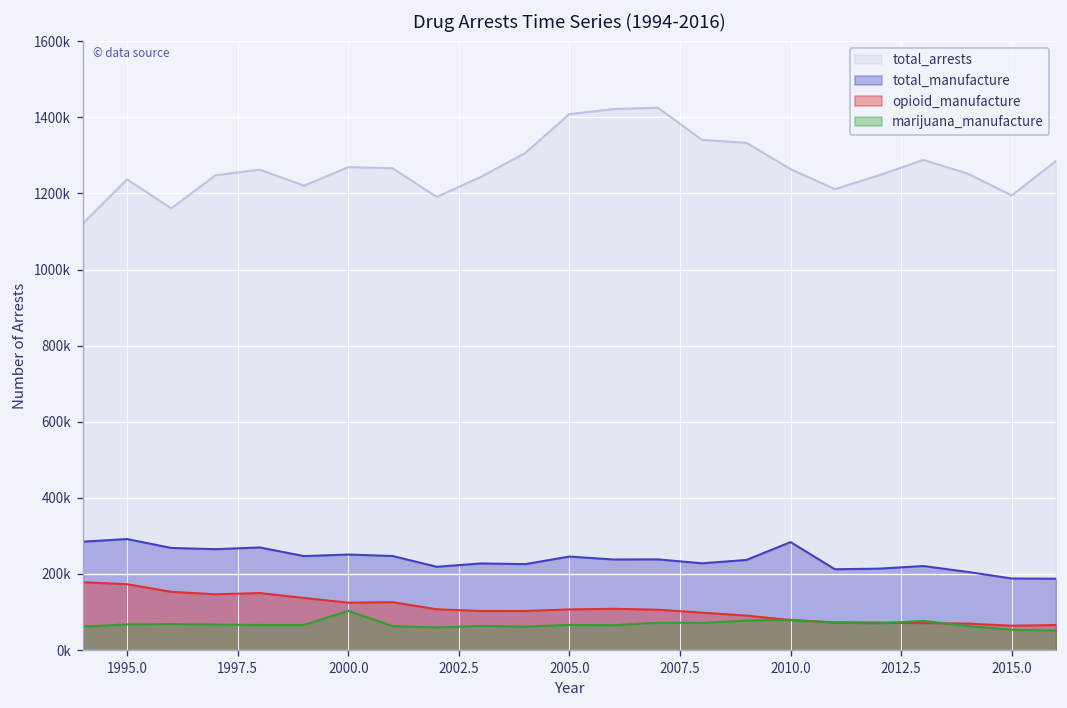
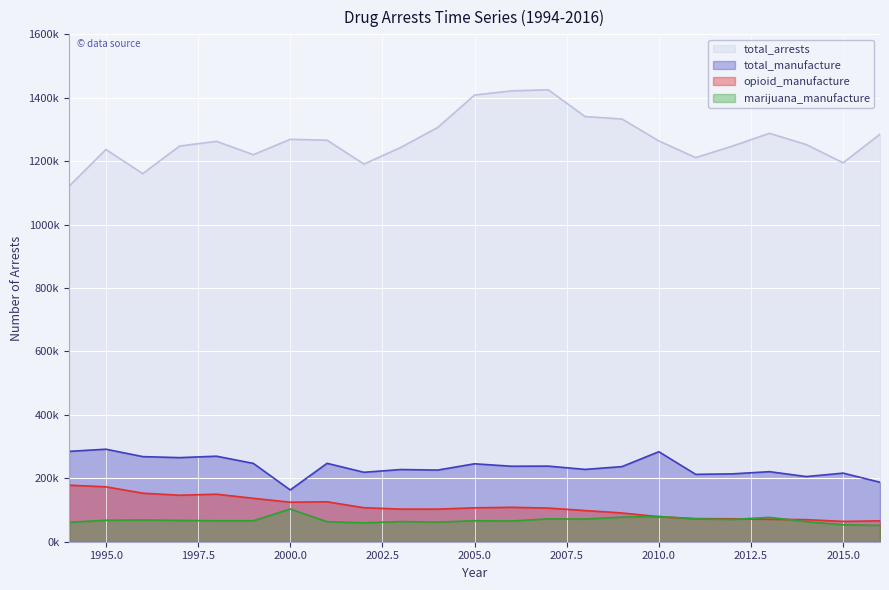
total_manufacture, 2000.0: 250000 -> 160000
total_manufacture, 2015.0: 190000 -> 220000
